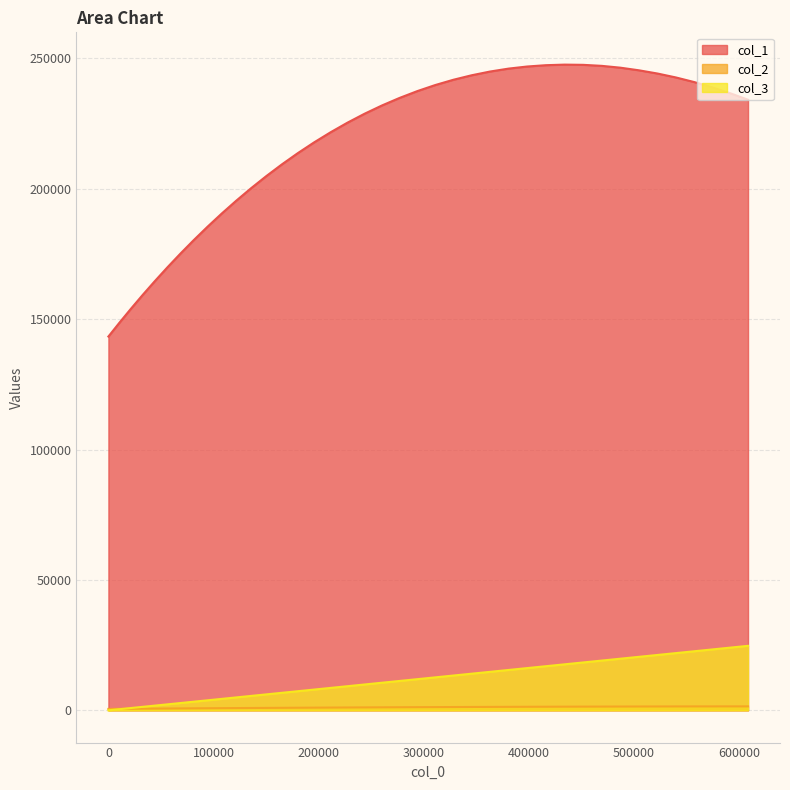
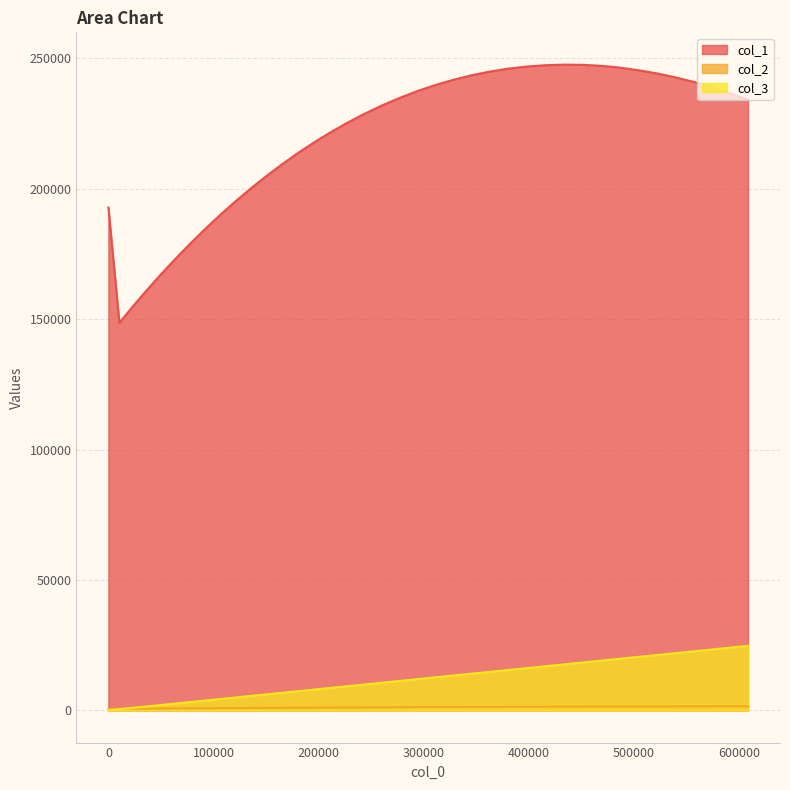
col_1, 0: 143000 -> 193000
